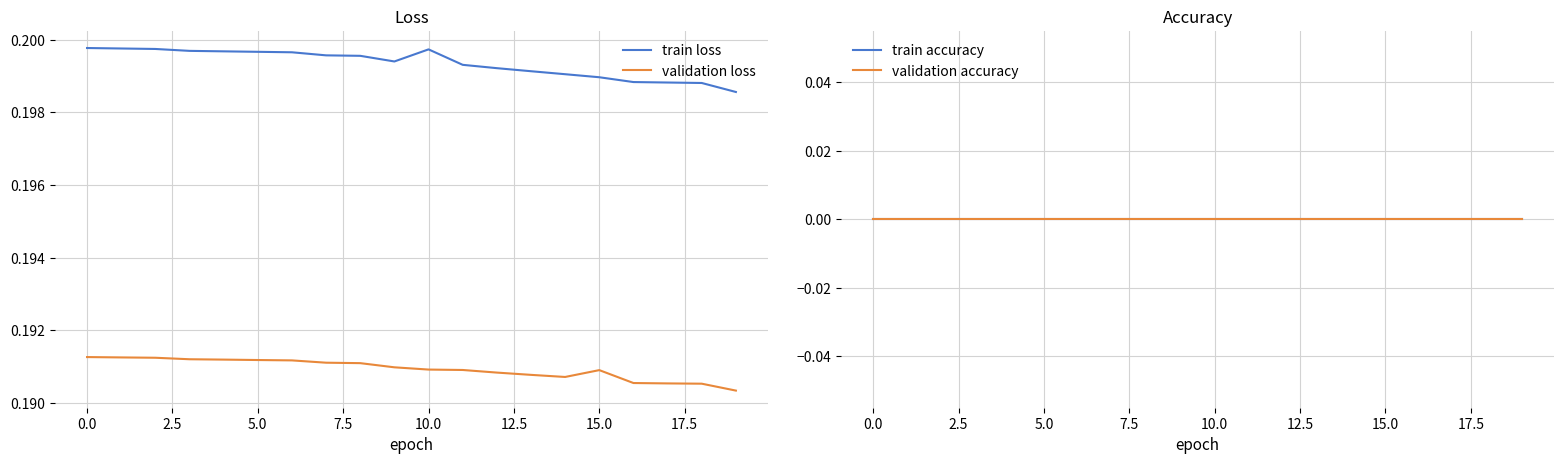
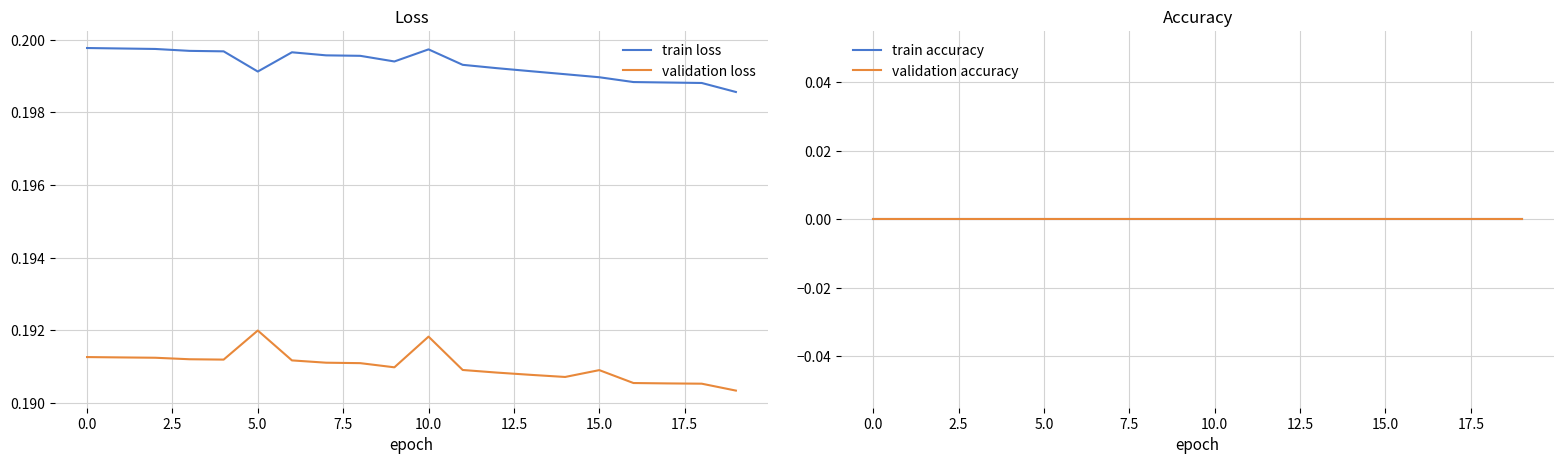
Loss, train loss, 5.0: 0.1997 -> 0.1991
Loss, validation loss, 5.0: 0.1912 -> 0.1920
Loss, validation loss, 10.0: 0.1909 -> 0.1918
